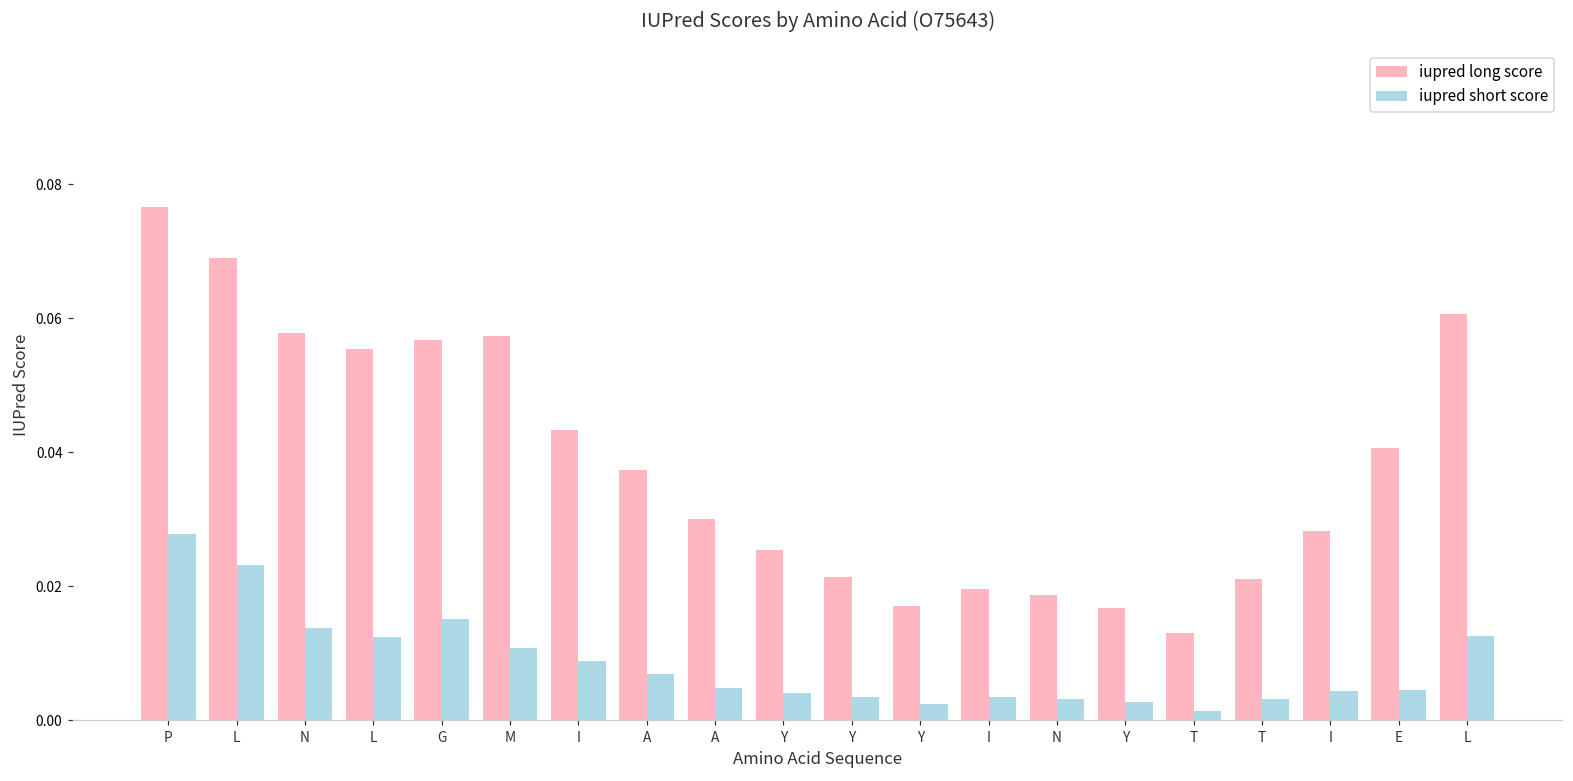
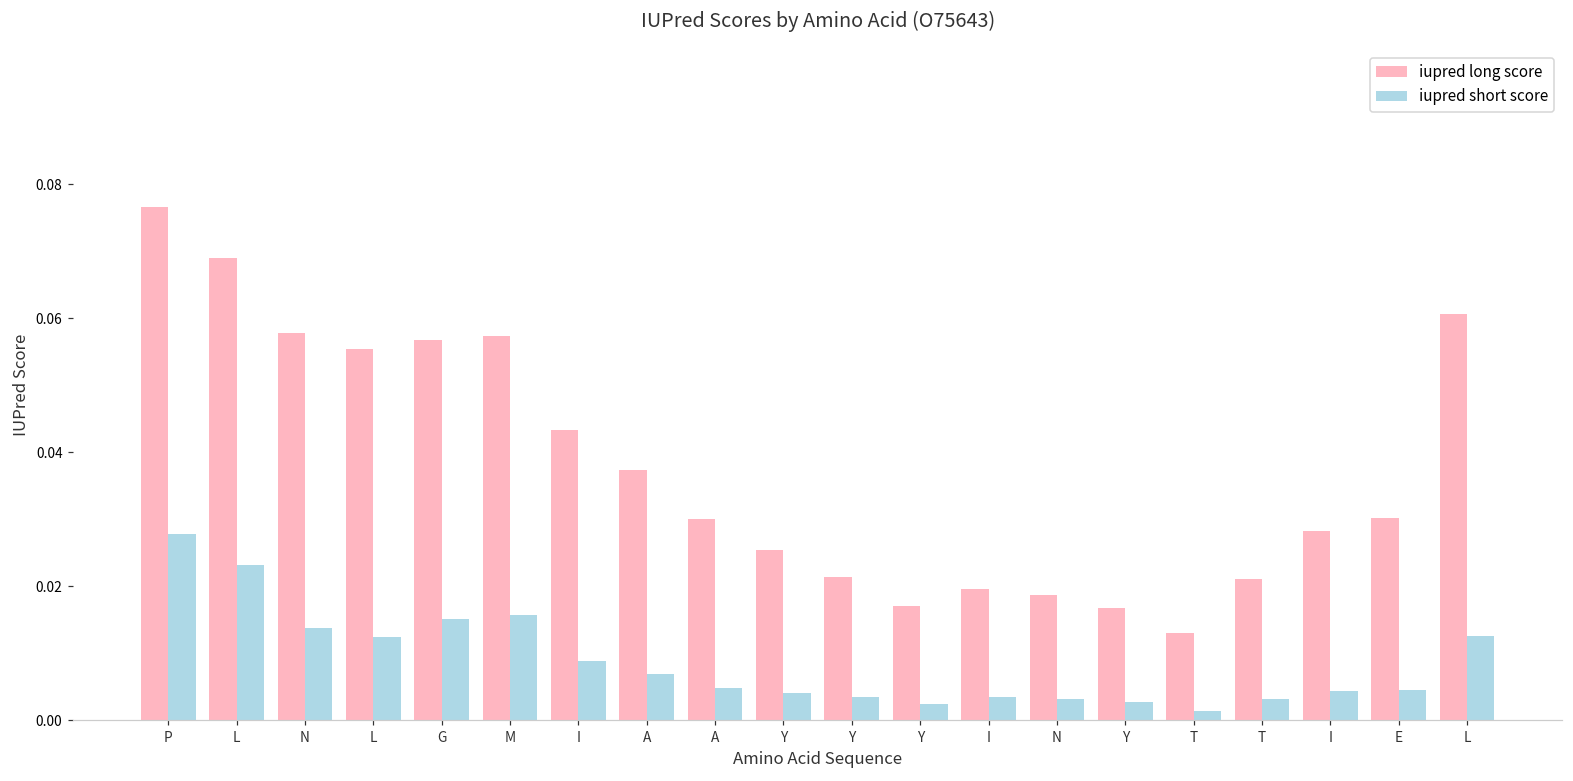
iupred short score, M: 0.011 -> 0.016
iupred long score, E: 0.041 -> 0.030
